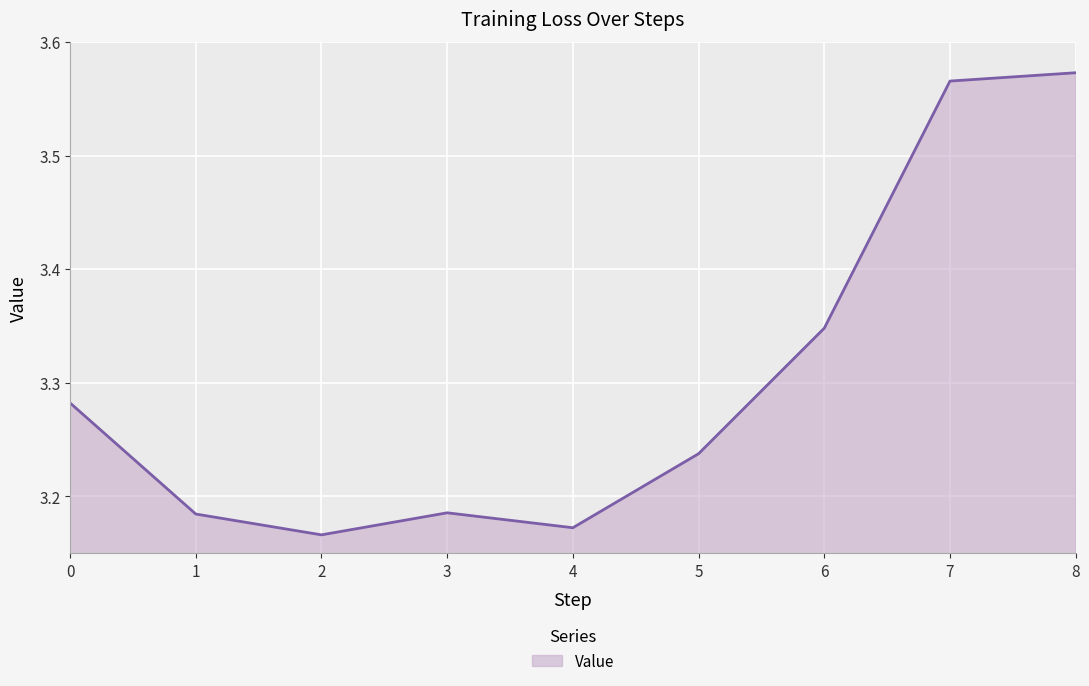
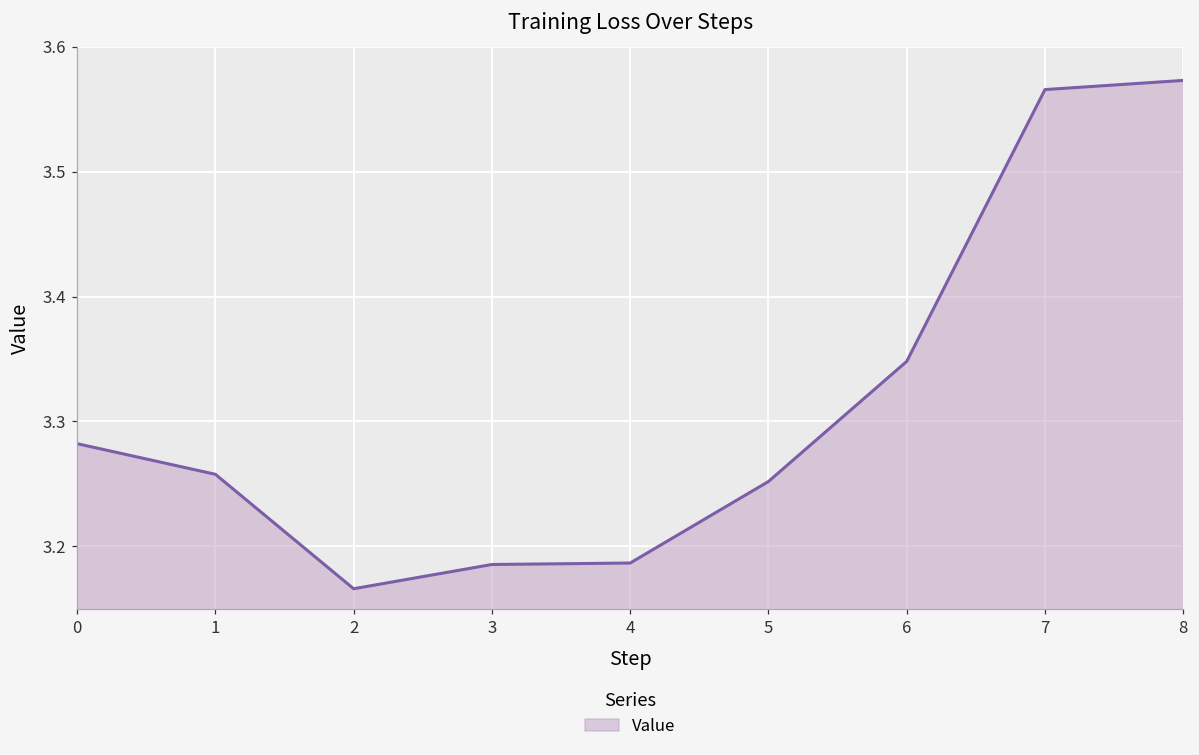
1: 3.184 -> 3.258
4: 3.172 -> 3.187
5: 3.238 -> 3.252
